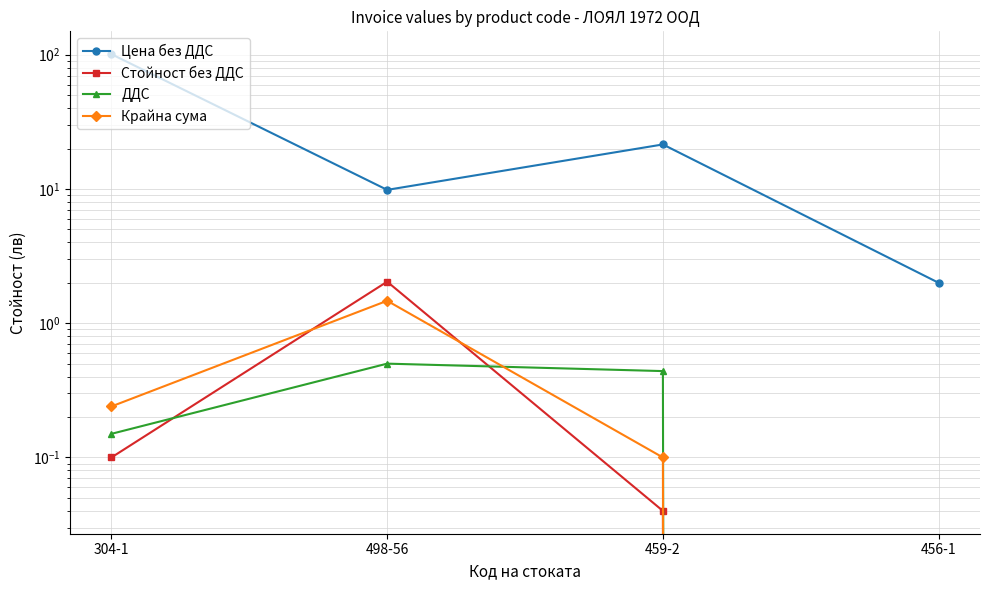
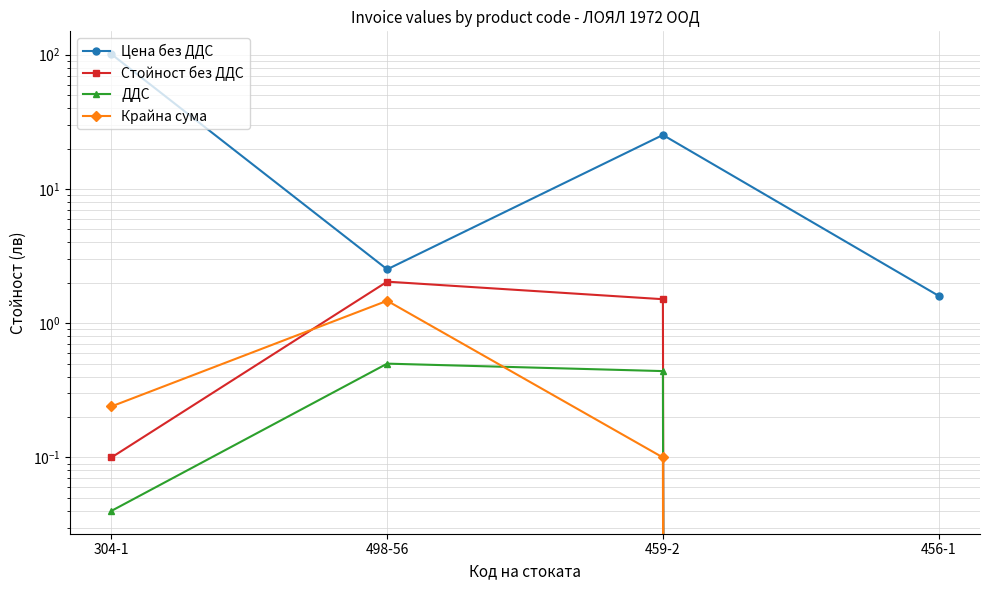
ДДС, 304-1: 0.15 -> 0.04
Цена без ДДС, 498-56: 10 -> 2.5
Цена без ДДС, 459-2: 21 -> 25
Стойност без ДДС, 459-2: 0.04 -> 1.5
Цена без ДДС, 456-1: 2.0 -> 1.6
